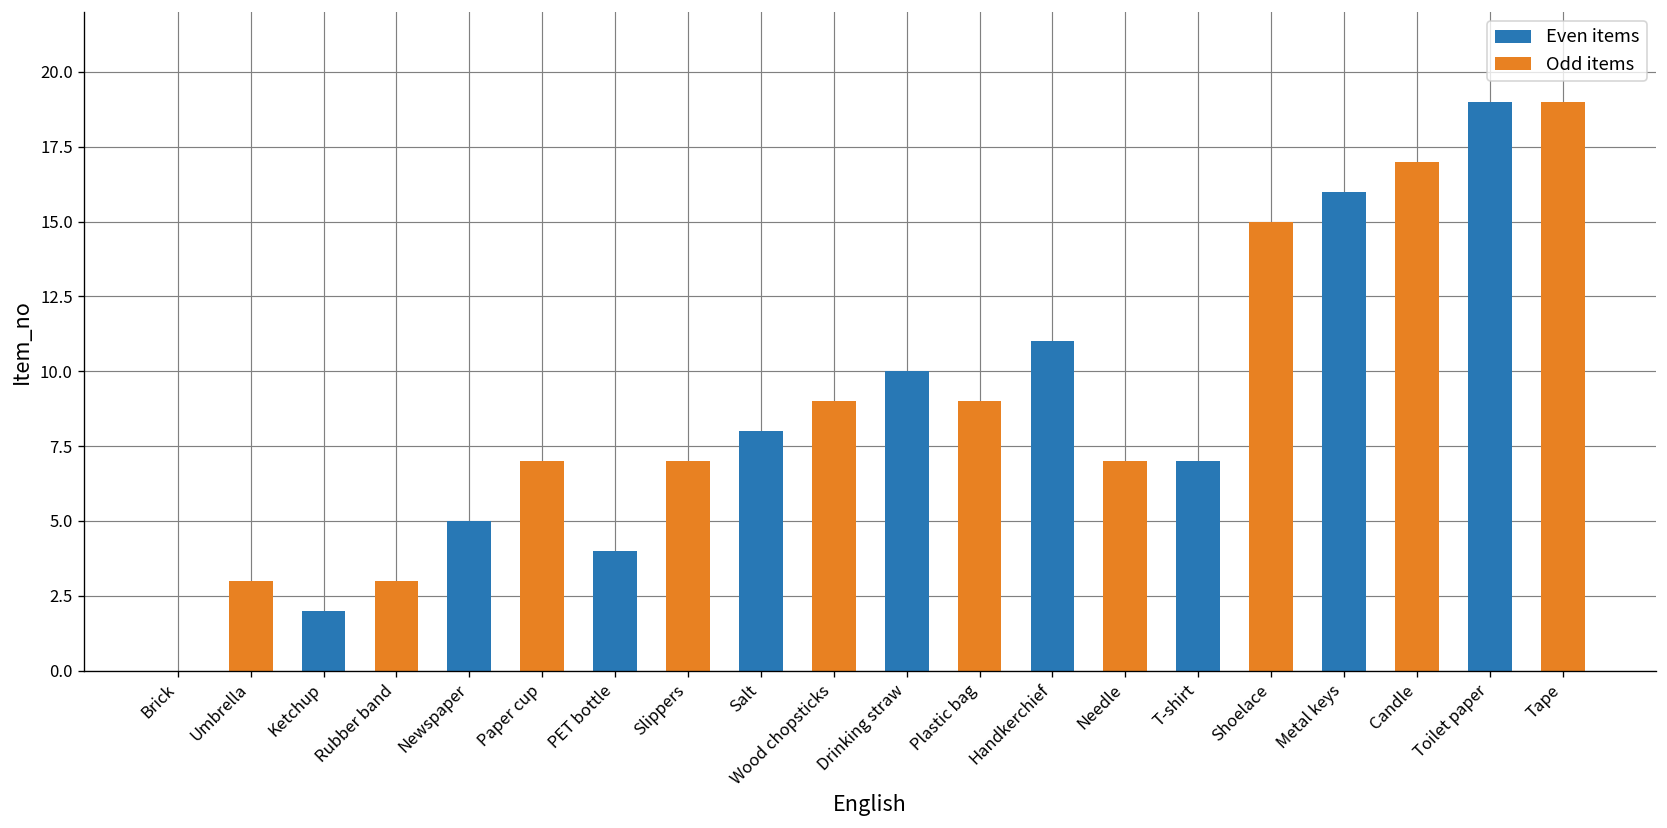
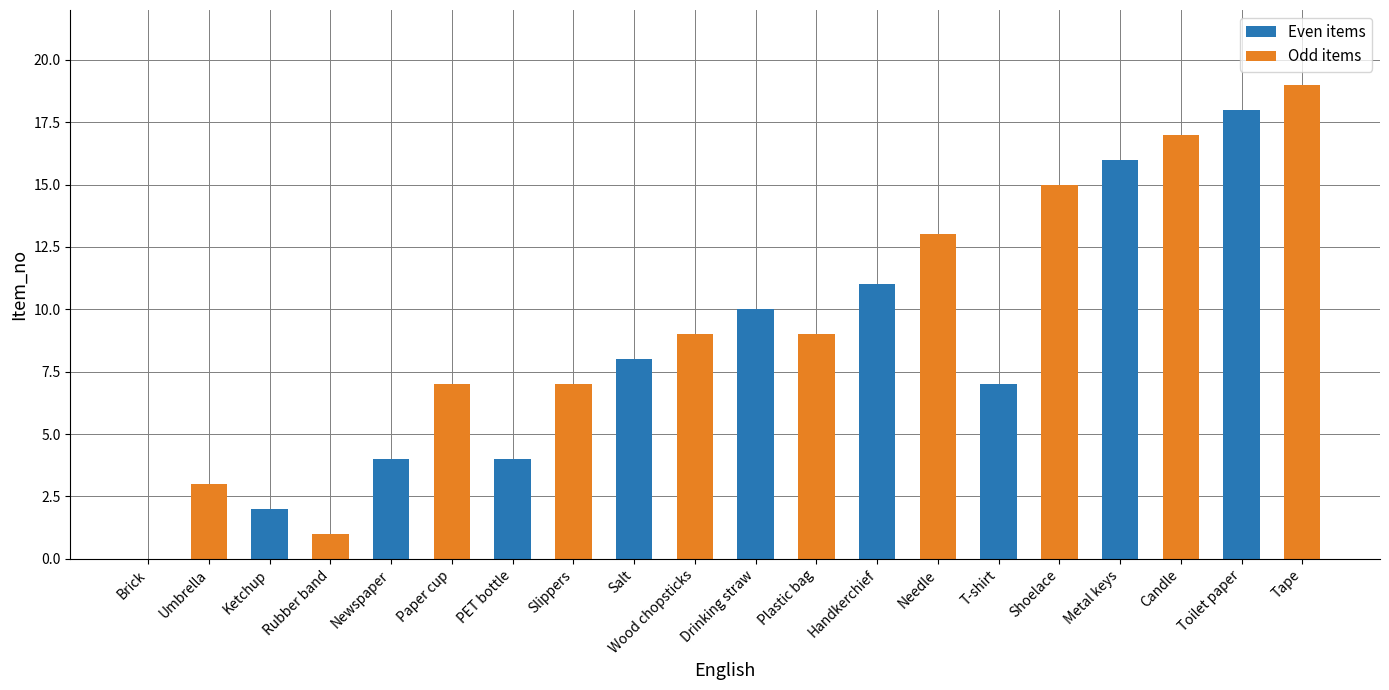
Rubber band: 3 -> 1
Newspaper: 5 -> 4
Needle: 7 -> 13
Toilet paper: 19 -> 18
